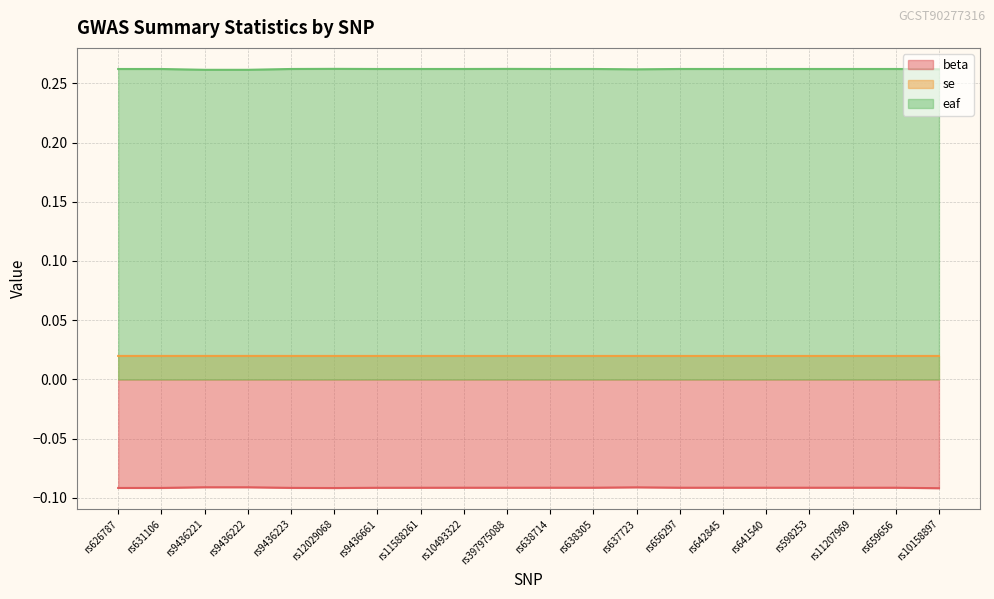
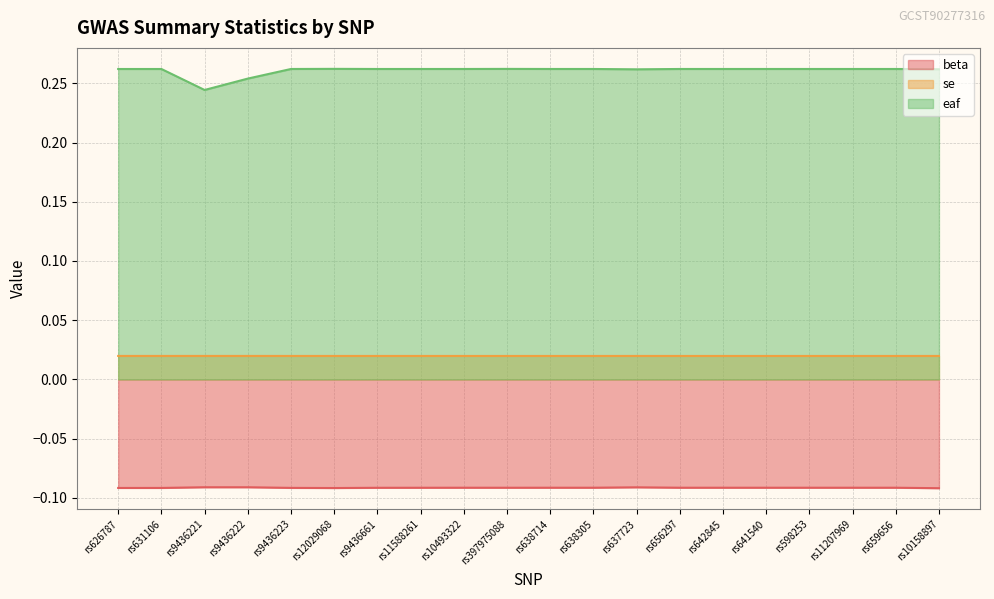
eaf, rs9436221: 0.261 -> 0.244
eaf, rs9436222: 0.261 -> 0.254
